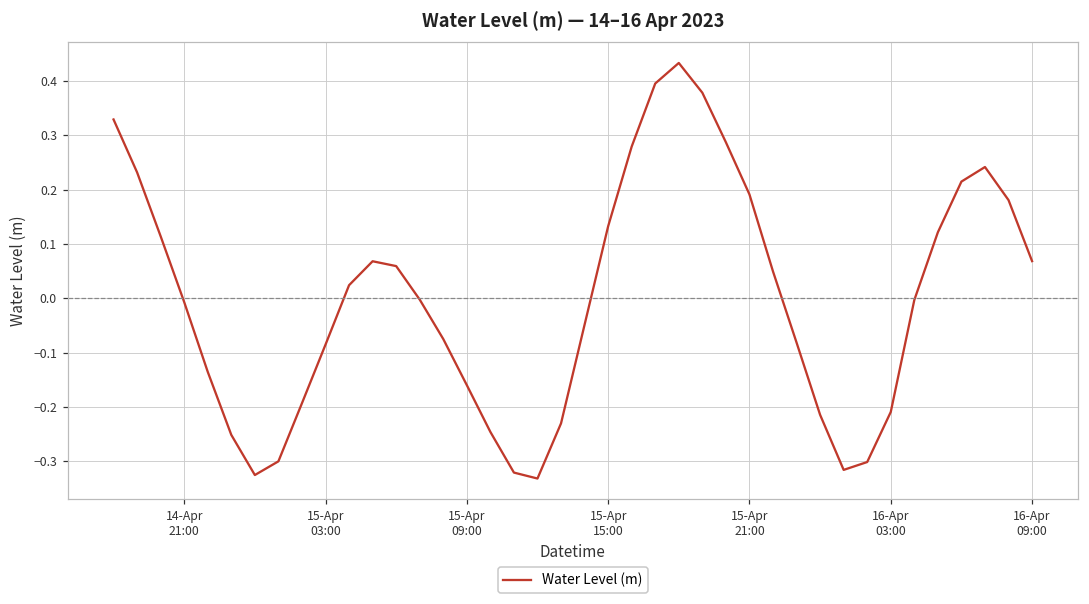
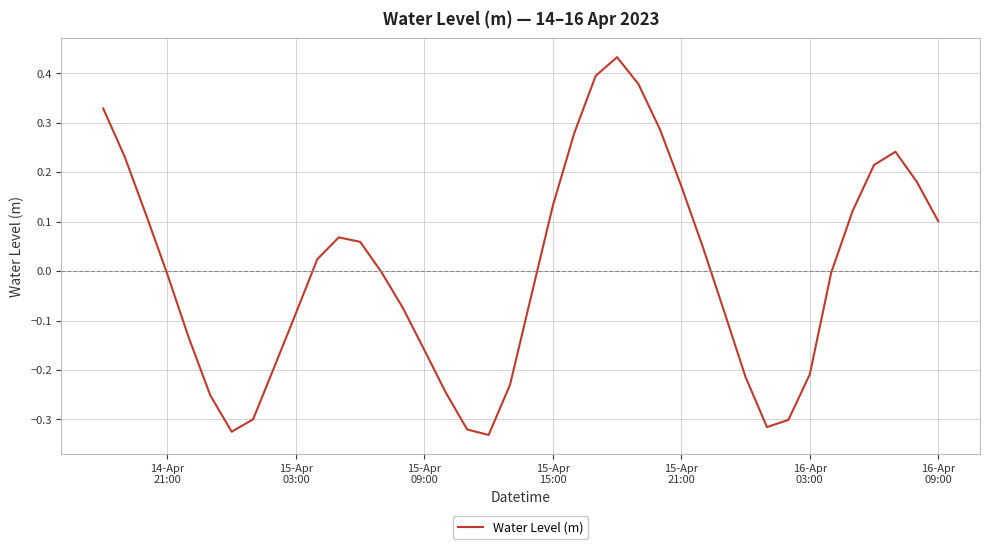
15-Apr 21:00: 0.19 -> 0.17
16-Apr 09:00: 0.07 -> 0.10
